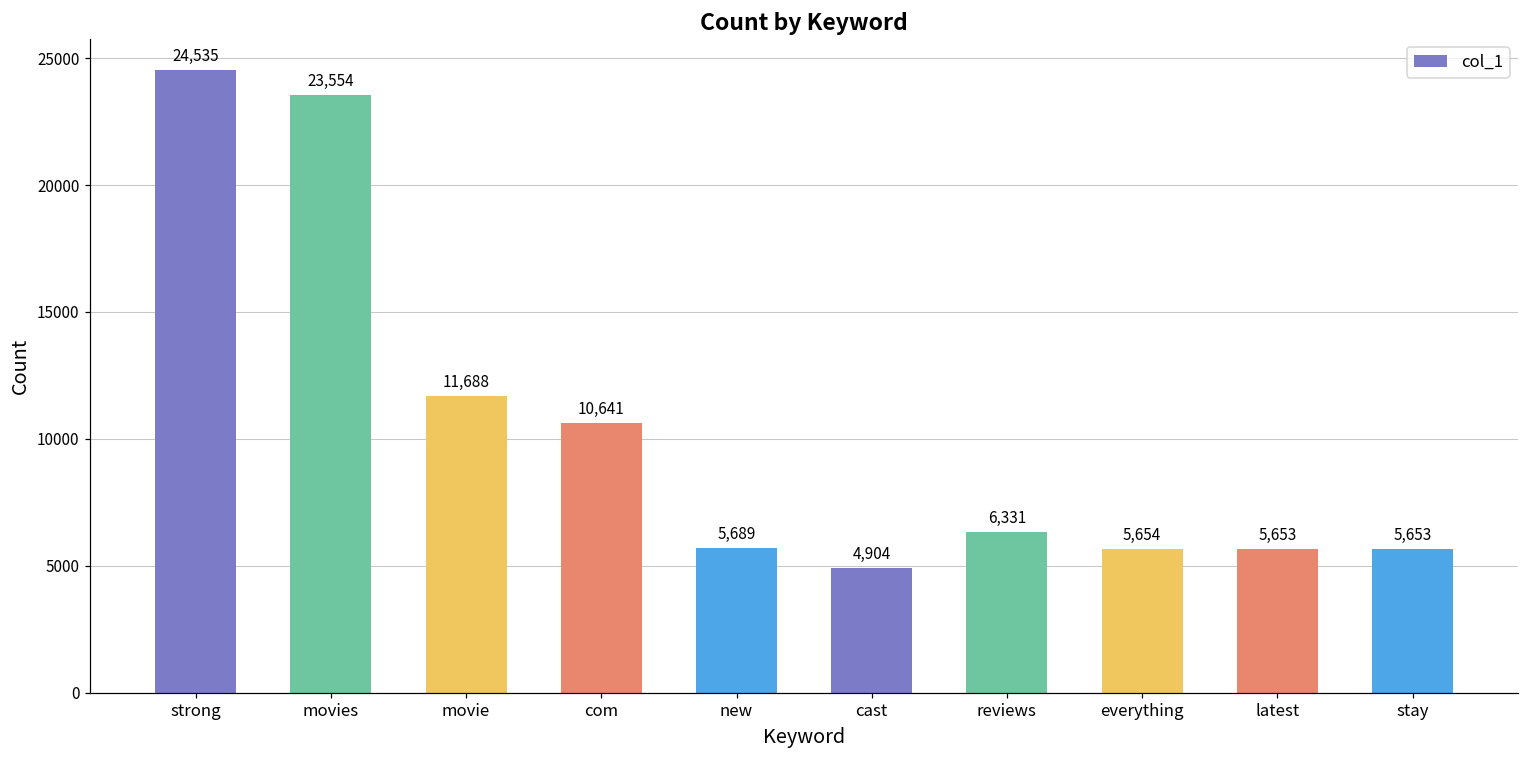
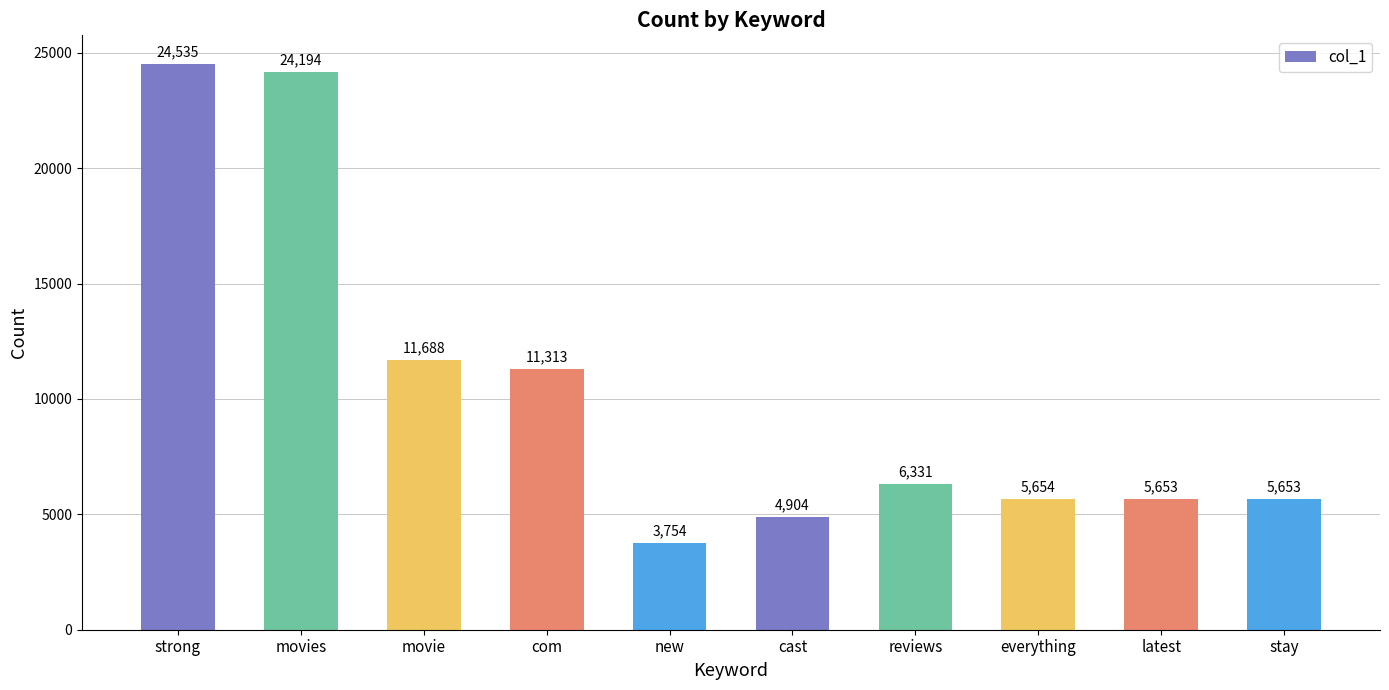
movies: 23,554 -> 24,194
com: 10,641 -> 11,313
new: 5,689 -> 3,754
